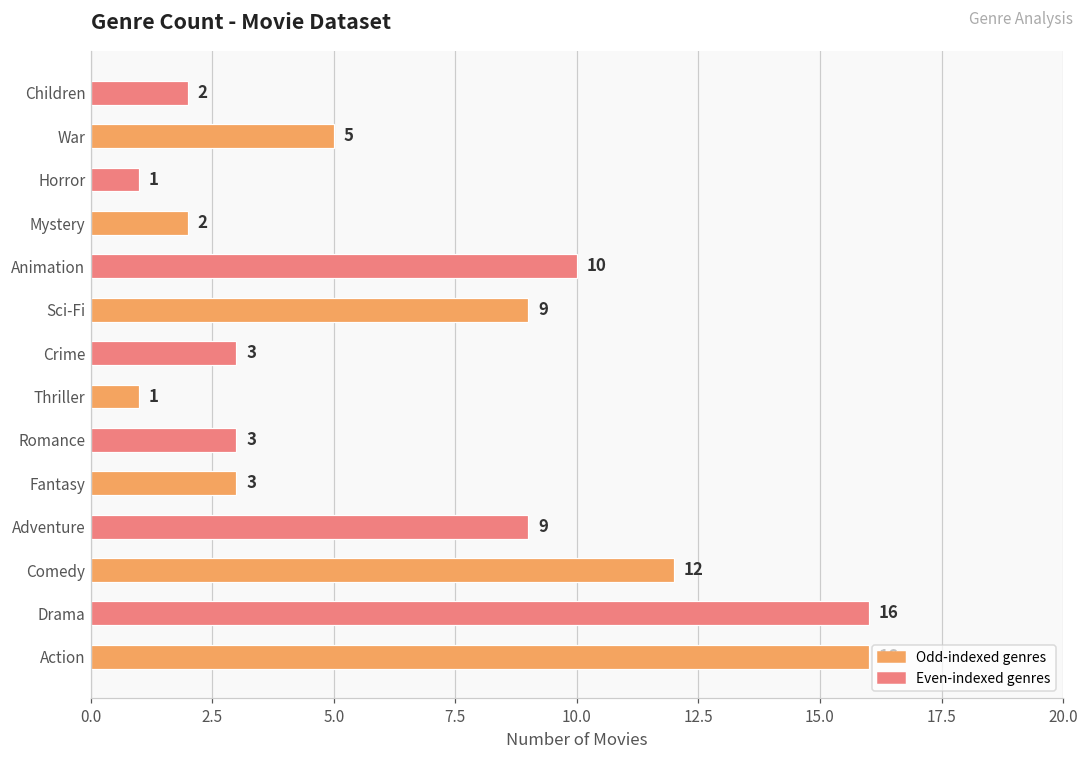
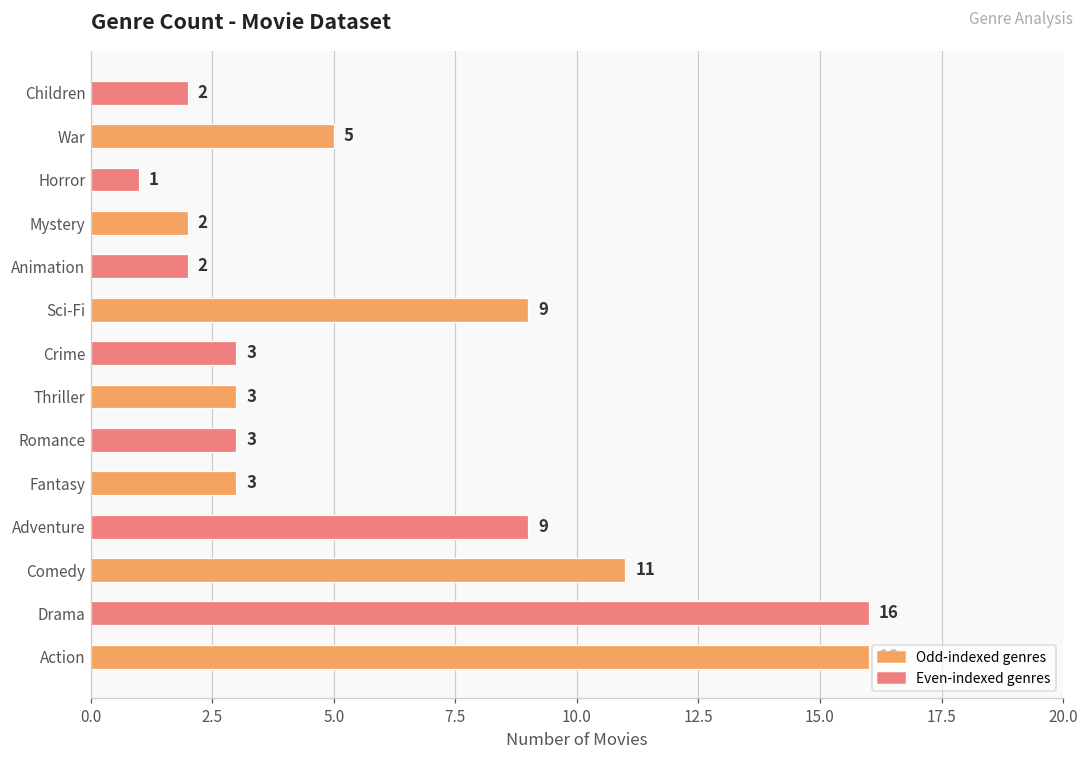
Animation: 10 -> 2
Thriller: 1 -> 3
Comedy: 12 -> 11
